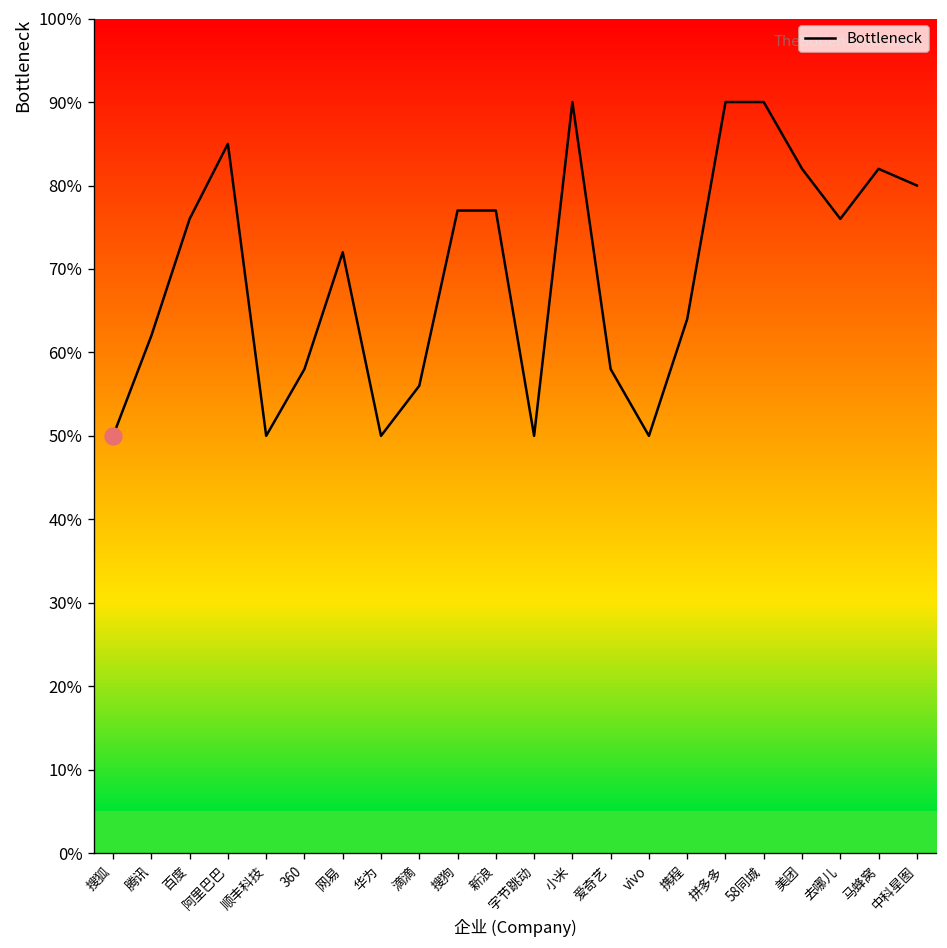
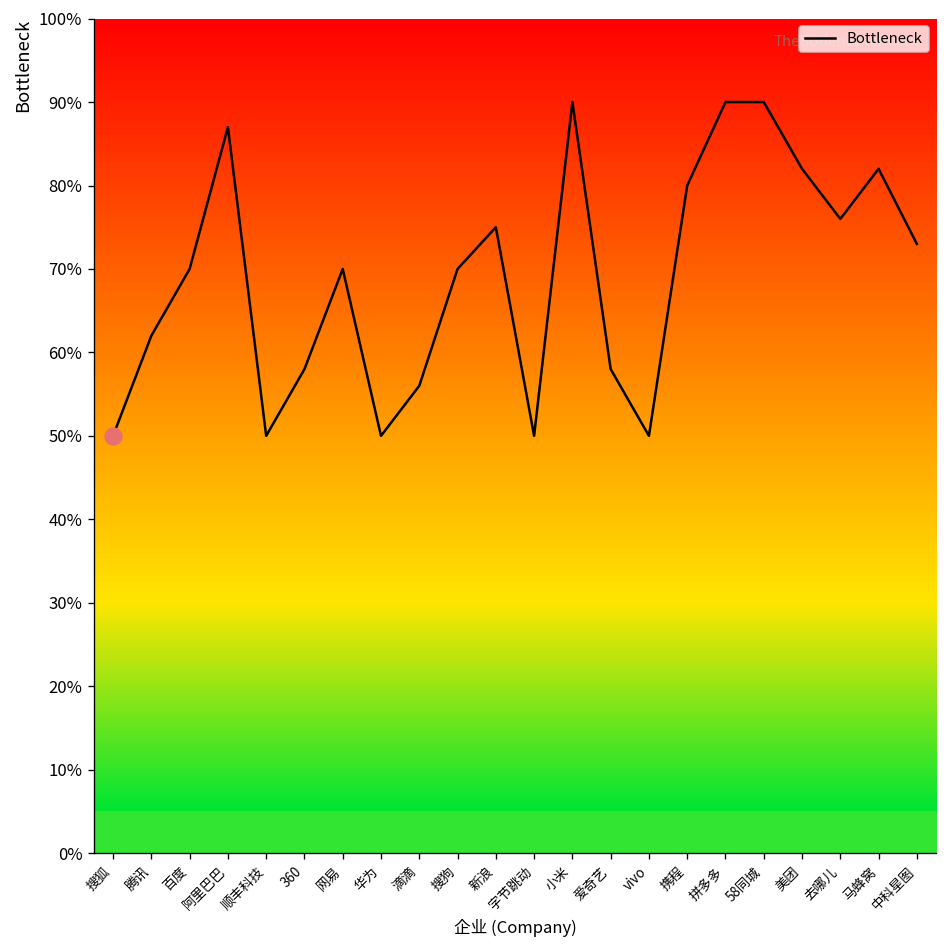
Bottleneck, 百度: 76% -> 70%
Bottleneck, 阿里巴巴: 85% -> 87%
Bottleneck, 网易: 72% -> 70%
Bottleneck, 搜狗: 77% -> 70%
Bottleneck, 新浪: 77% -> 75%
Bottleneck, 携程: 64% -> 80%
Bottleneck, 中科星图: 80% -> 73%
